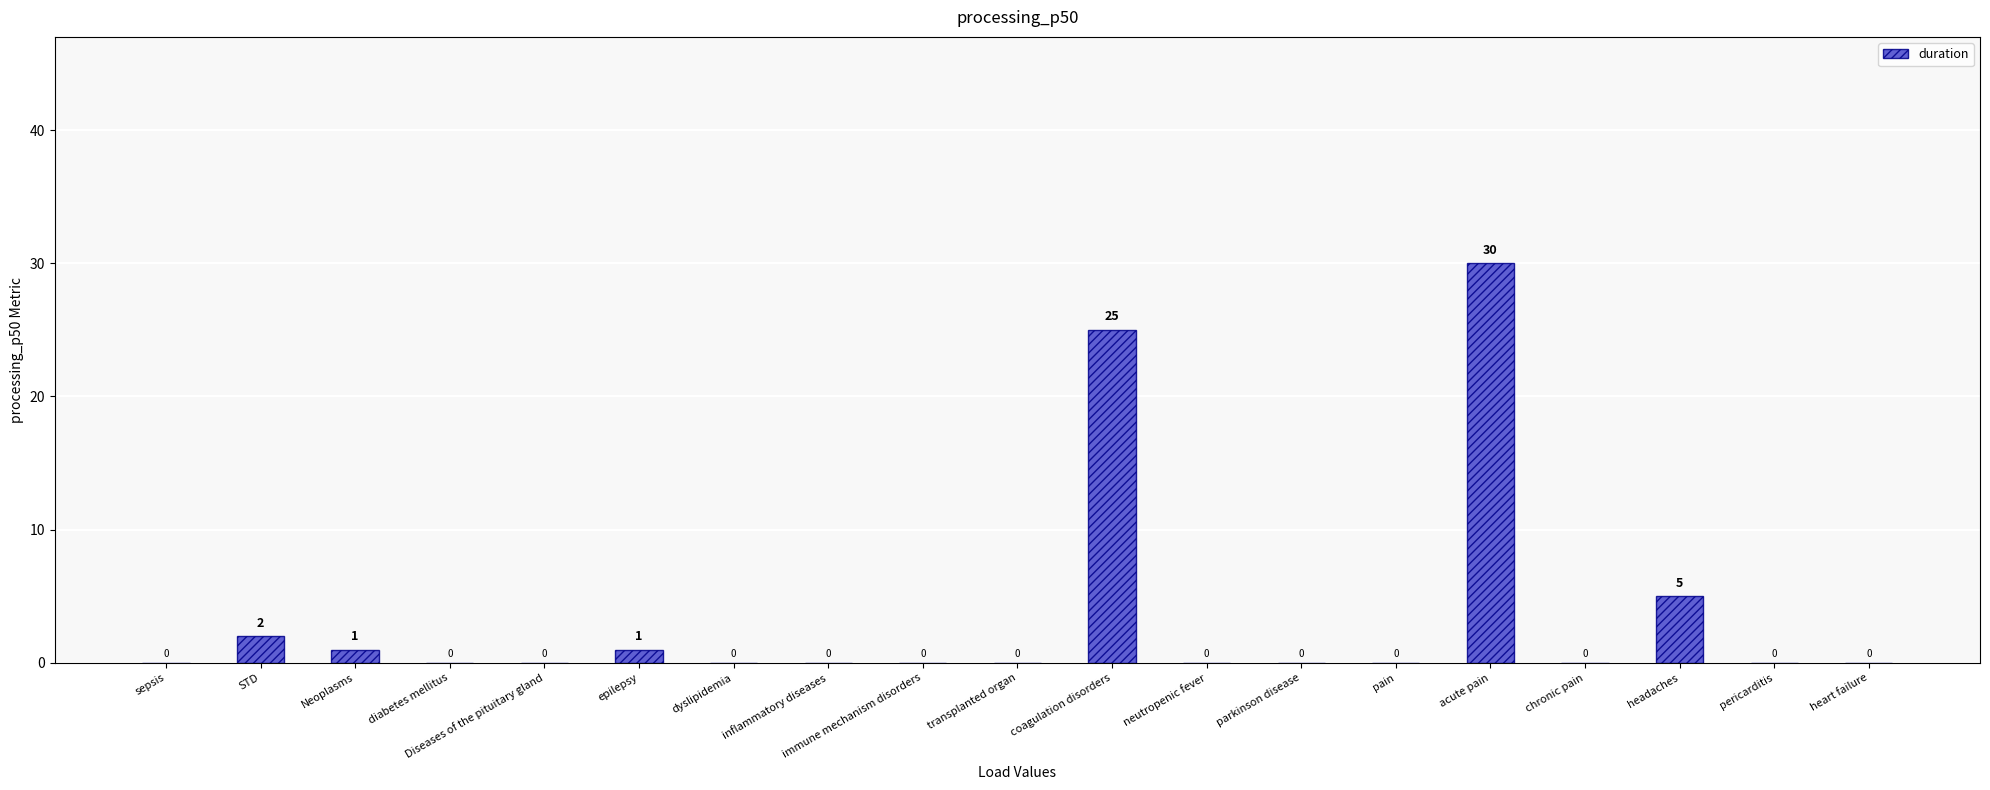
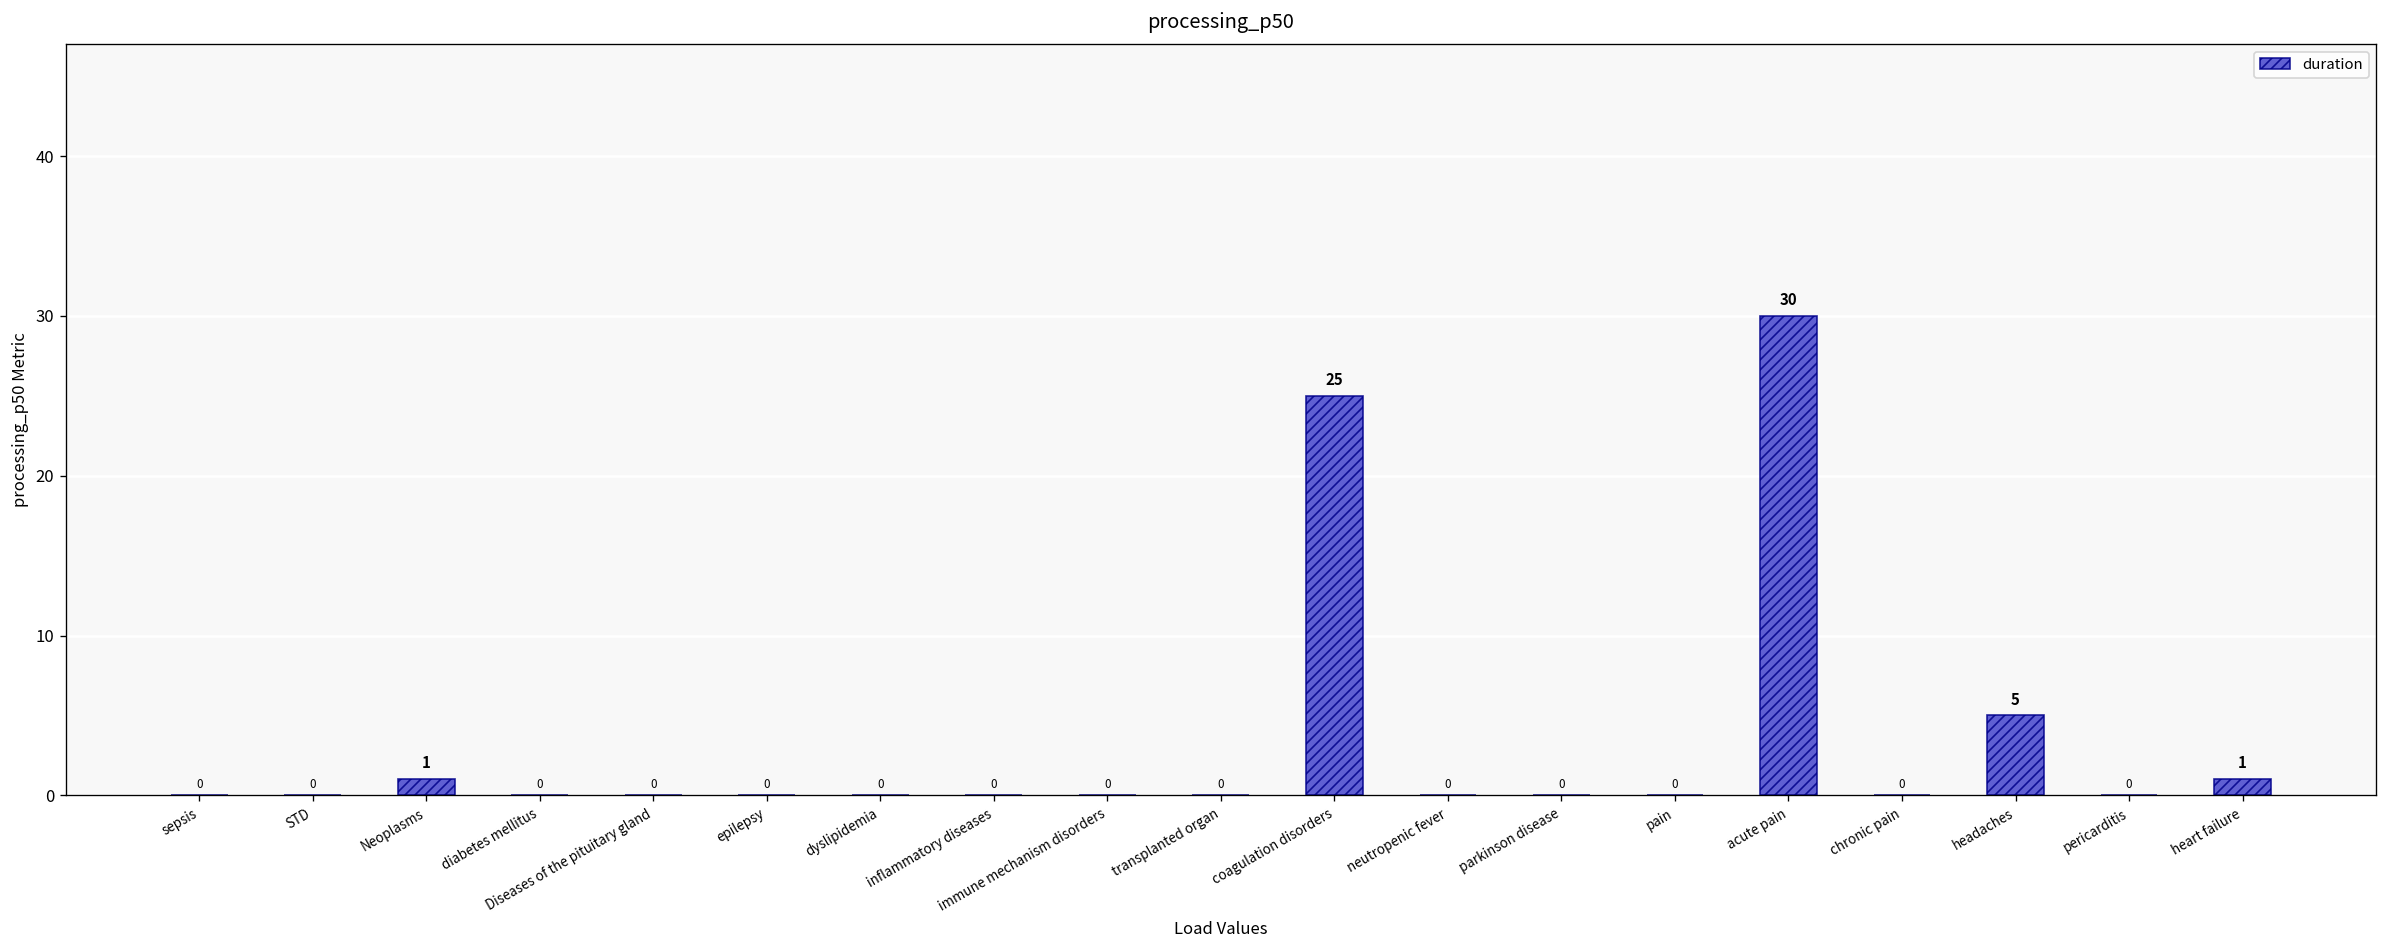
STD: 2 -> 0
epilepsy: 1 -> 0
heart failure: 0 -> 1
